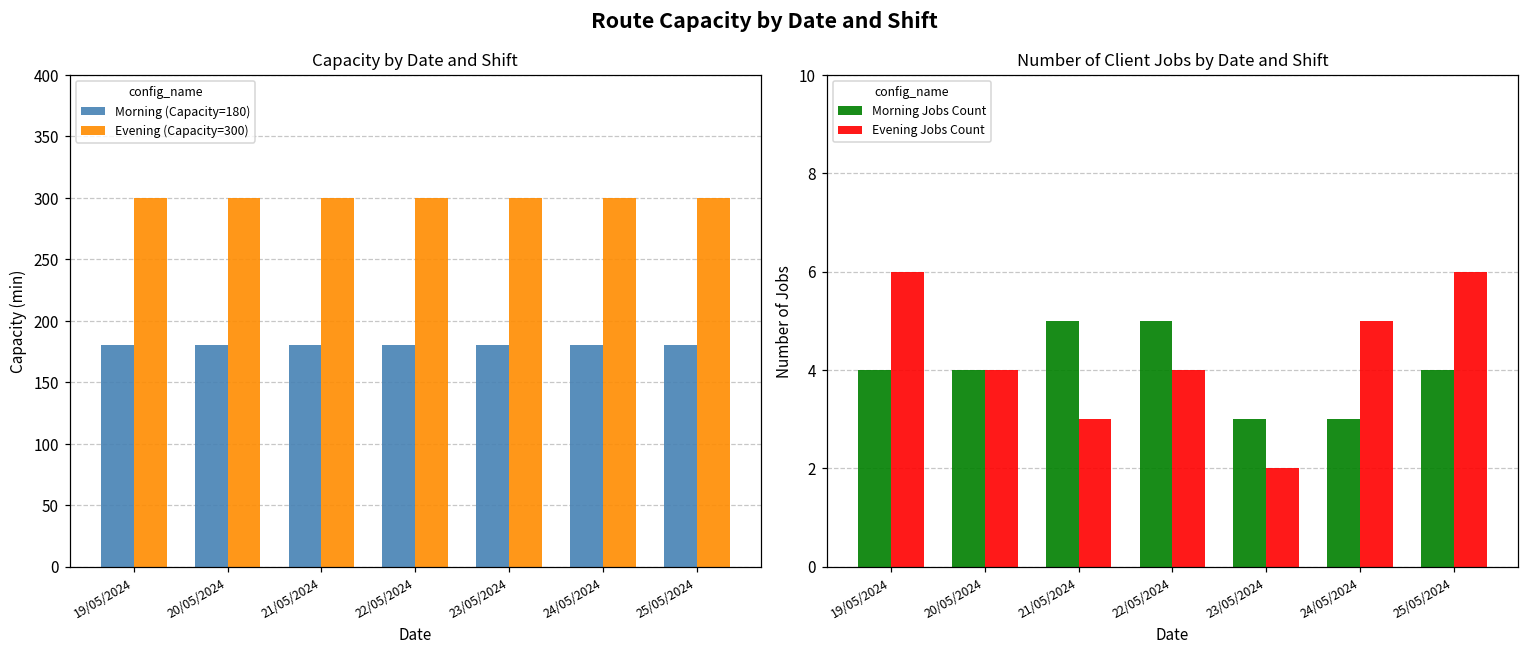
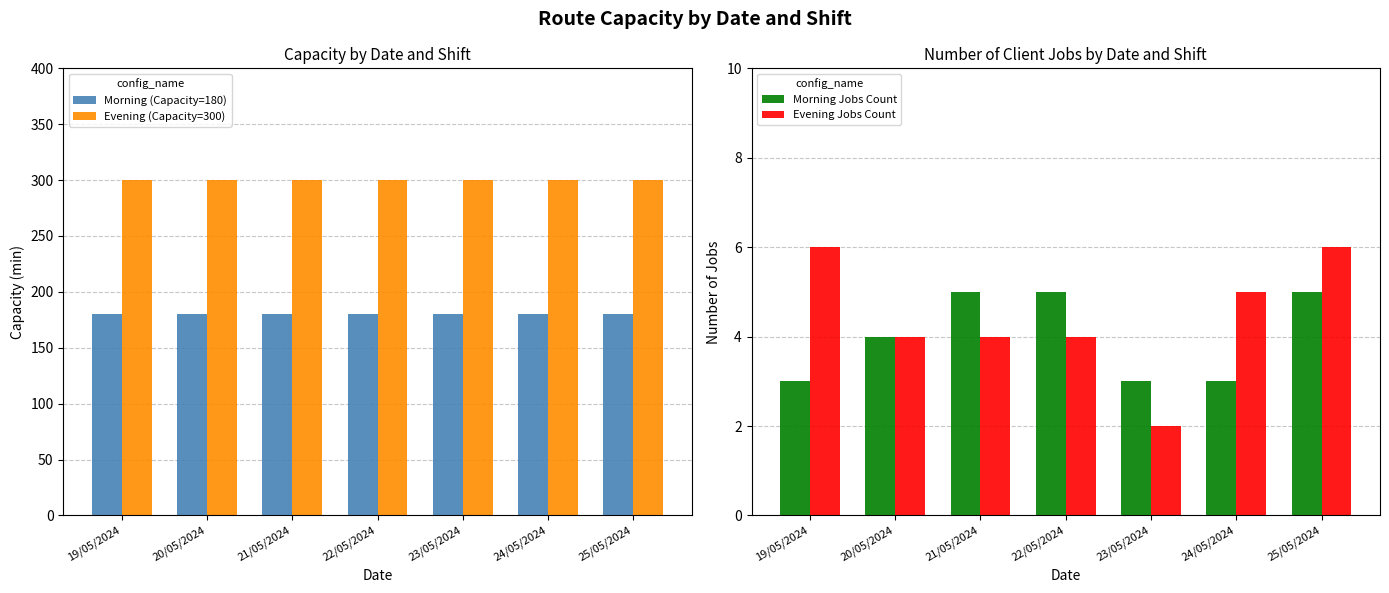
Number of Client Jobs by Date and Shift, Morning Jobs Count, 19/05/2024: 4 -> 3
Number of Client Jobs by Date and Shift, Evening Jobs Count, 21/05/2024: 3 -> 4
Number of Client Jobs by Date and Shift, Morning Jobs Count, 25/05/2024: 4 -> 5
